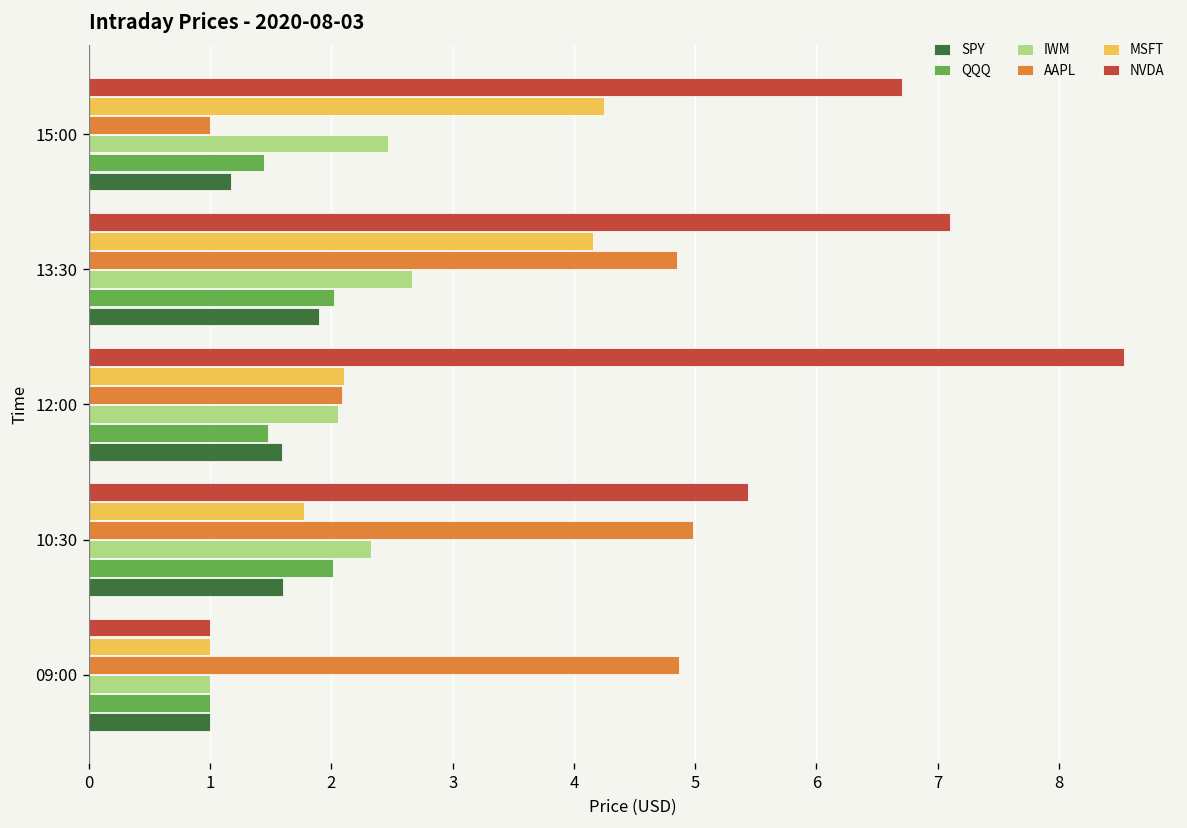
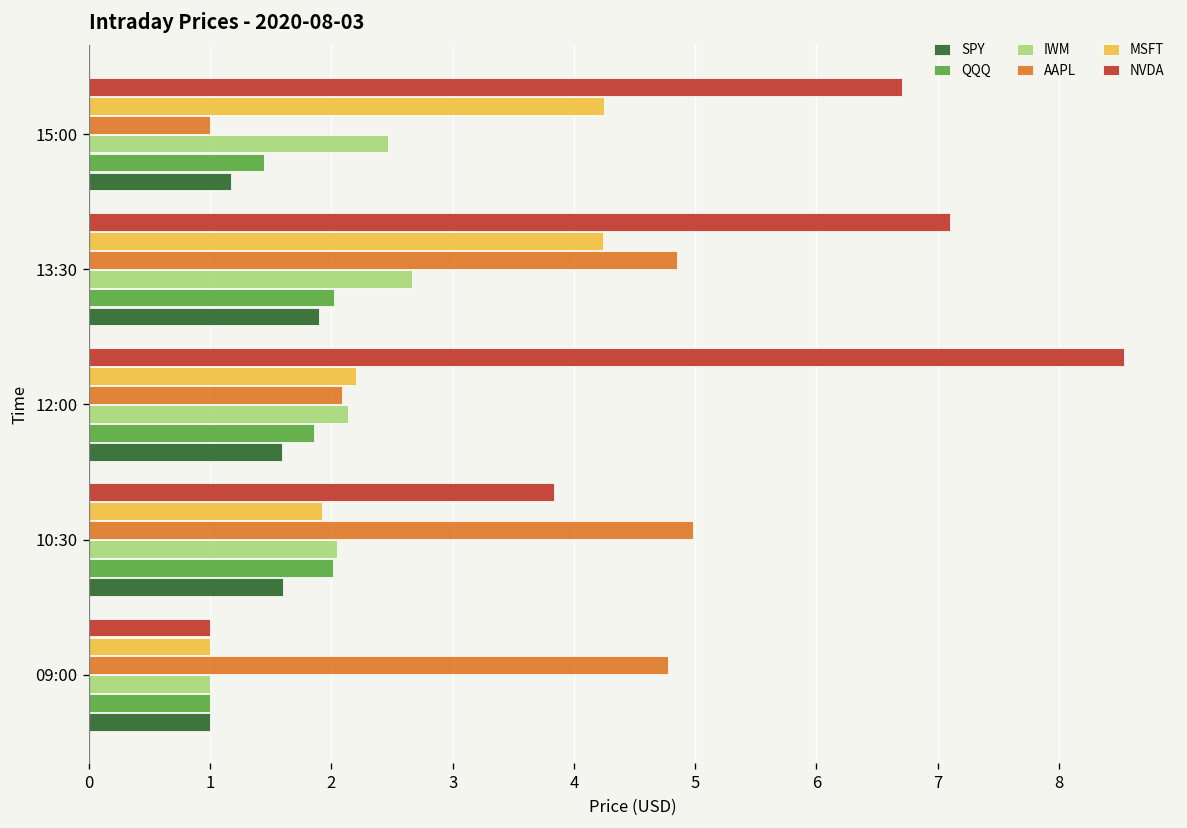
MSFT, 13:30: 4.16 -> 4.24
MSFT, 12:00: 2.10 -> 2.20
IWM, 12:00: 2.05 -> 2.14
QQQ, 12:00: 1.48 -> 1.85
NVDA, 10:30: 5.44 -> 3.84
MSFT, 10:30: 1.77 -> 1.92
IWM, 10:30: 2.33 -> 2.05
AAPL, 09:00: 4.87 -> 4.78
